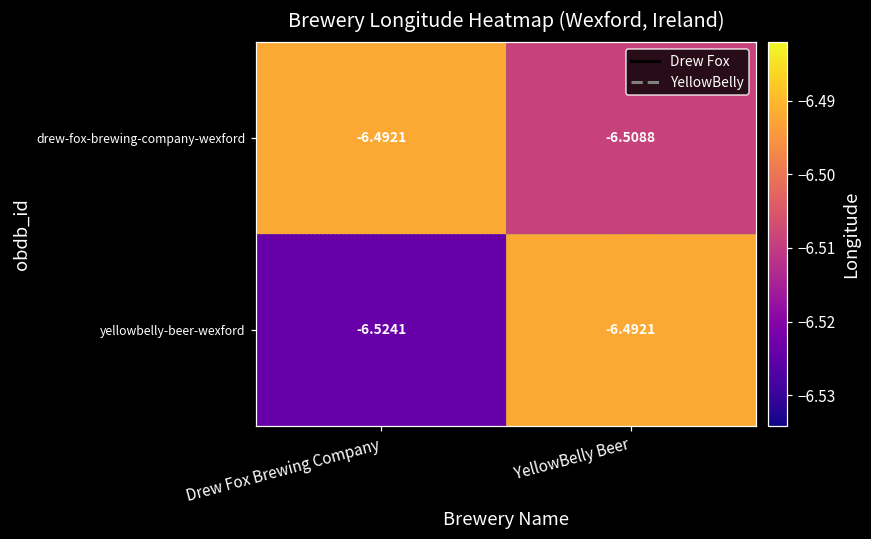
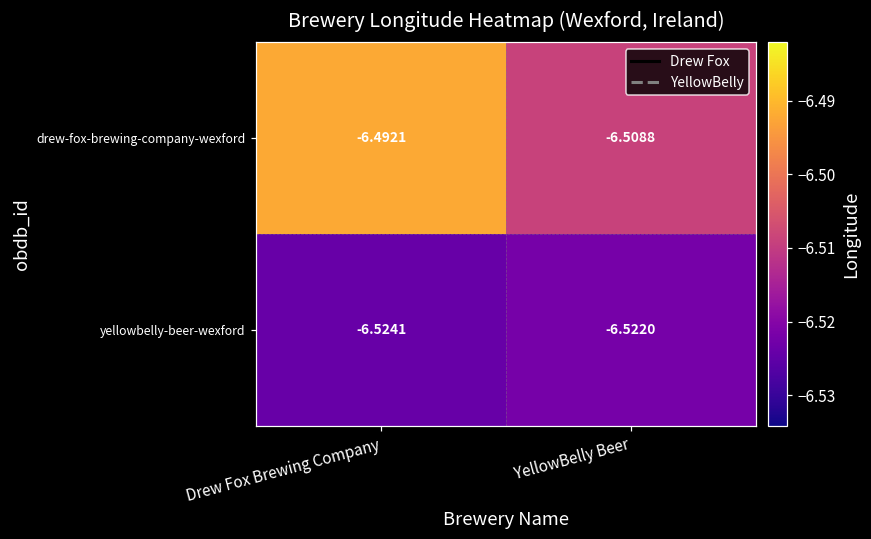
yellowbelly-beer-wexford, YellowBelly Beer: -6.4921 -> -6.5220
